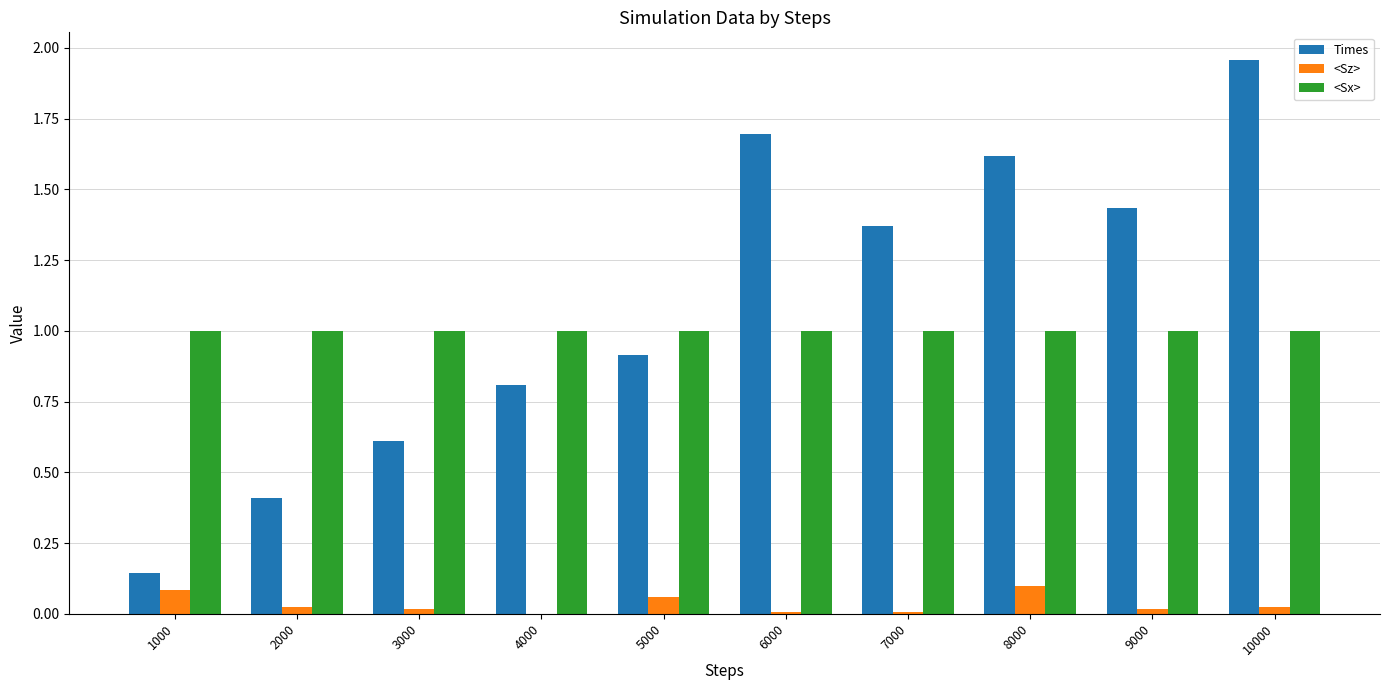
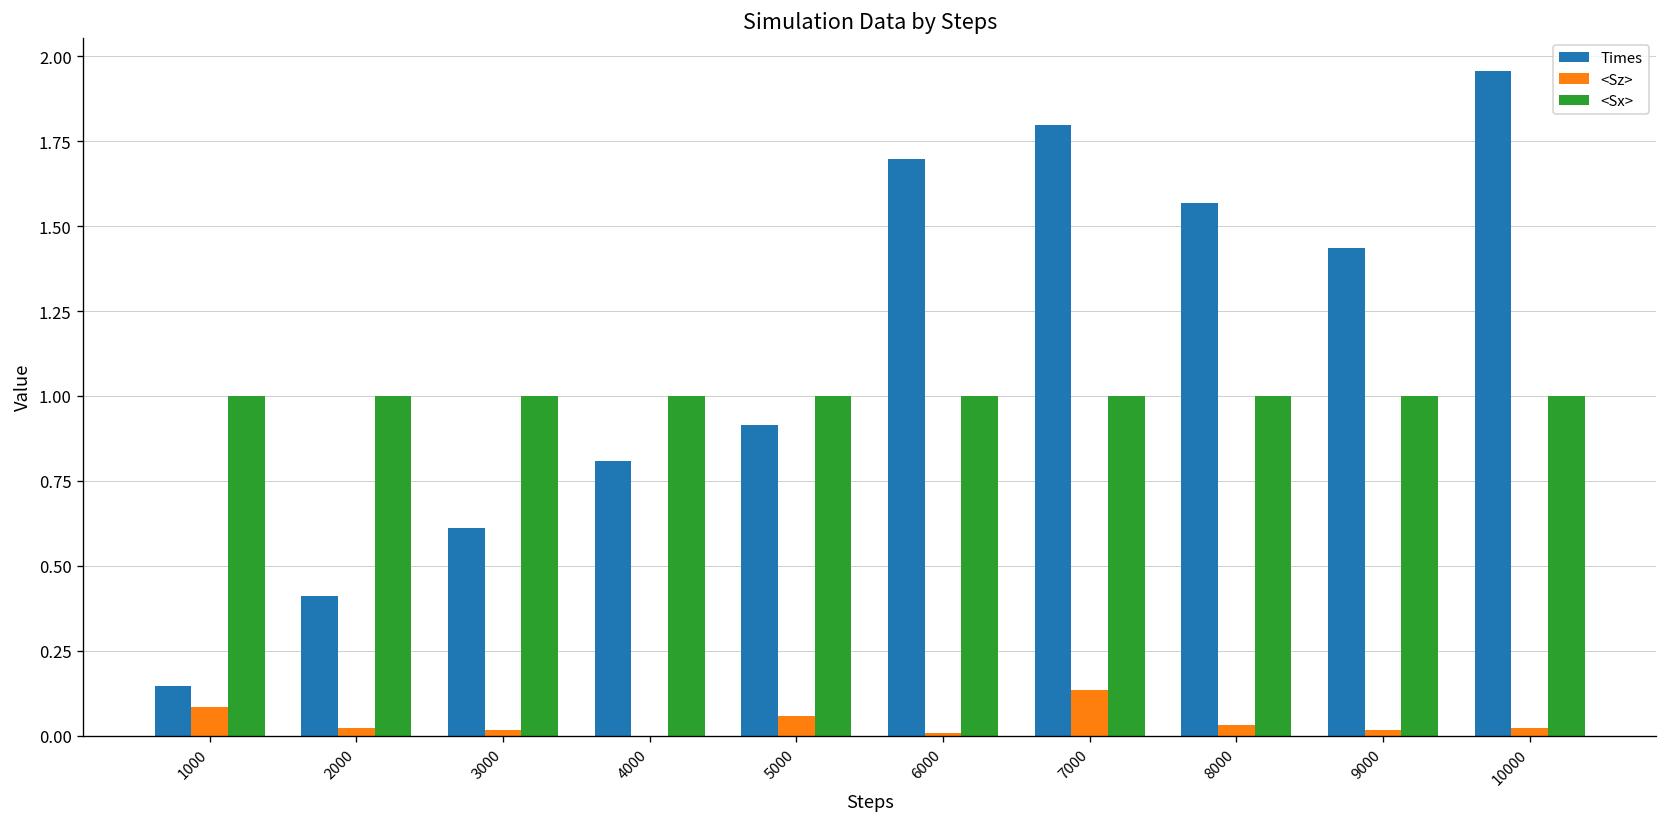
Times, 7000: 1.37 -> 1.80
<Sz>, 7000: 0.01 -> 0.13
Times, 8000: 1.62 -> 1.57
<Sz>, 8000: 0.10 -> 0.03
